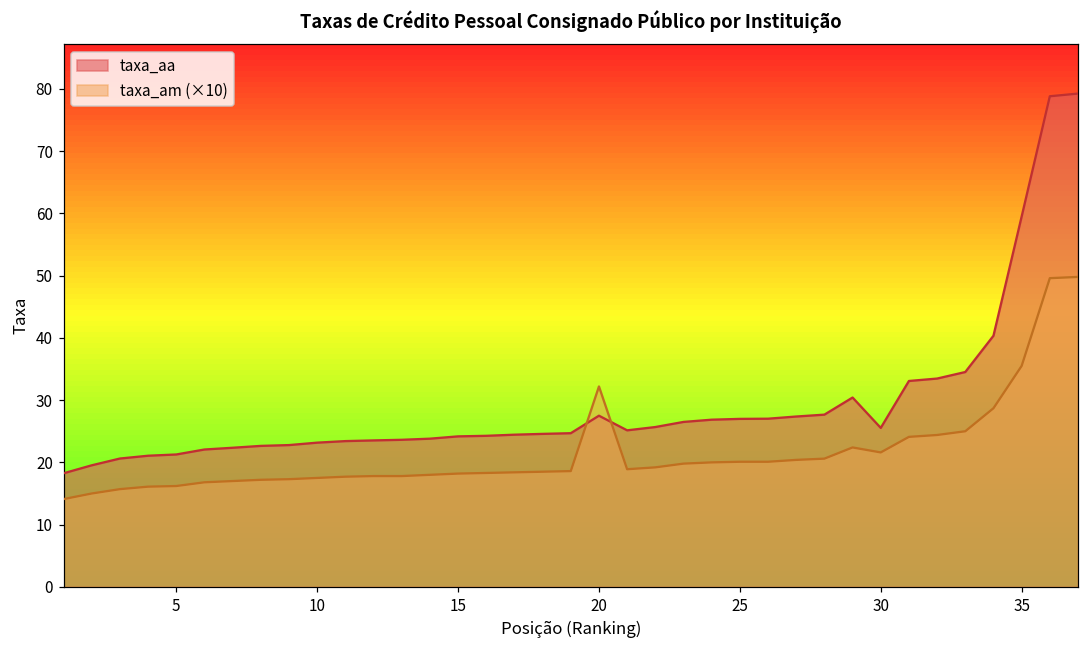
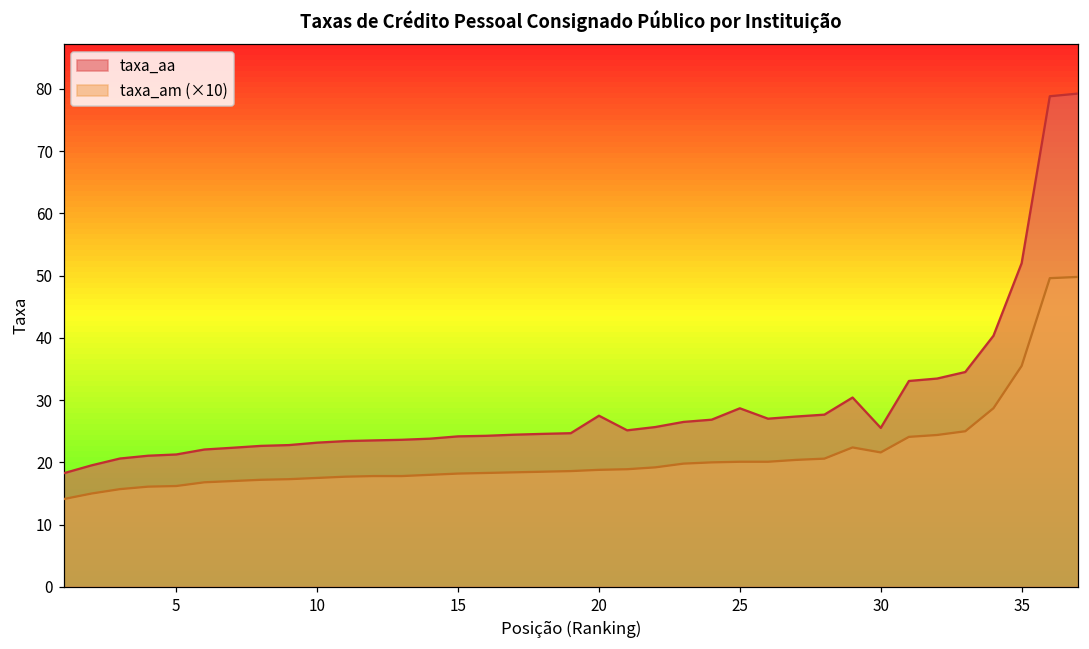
taxa_am (×10), 20: 32 -> 19
taxa_aa, 25: 27 -> 29
taxa_aa, 35: 60 -> 52
